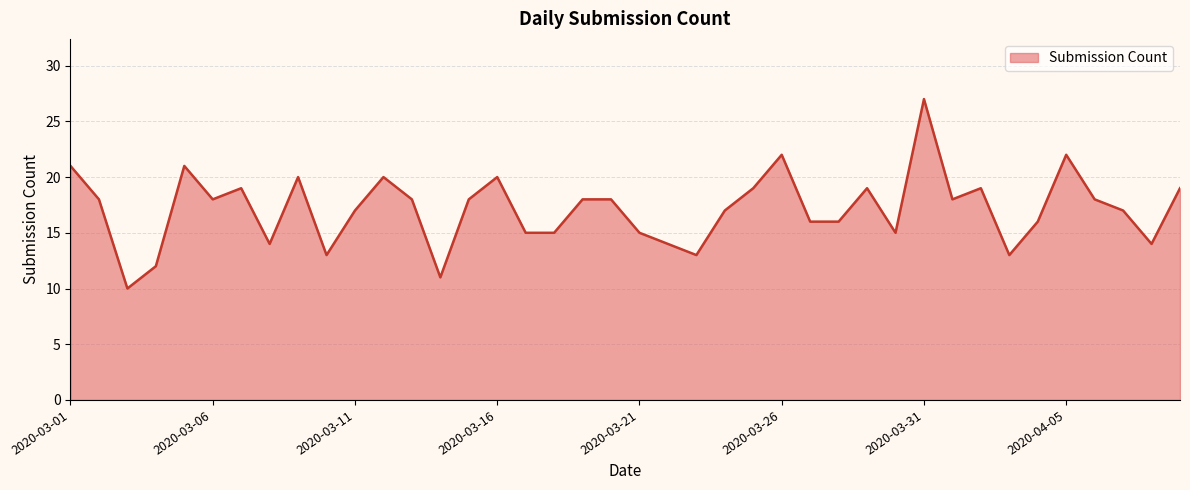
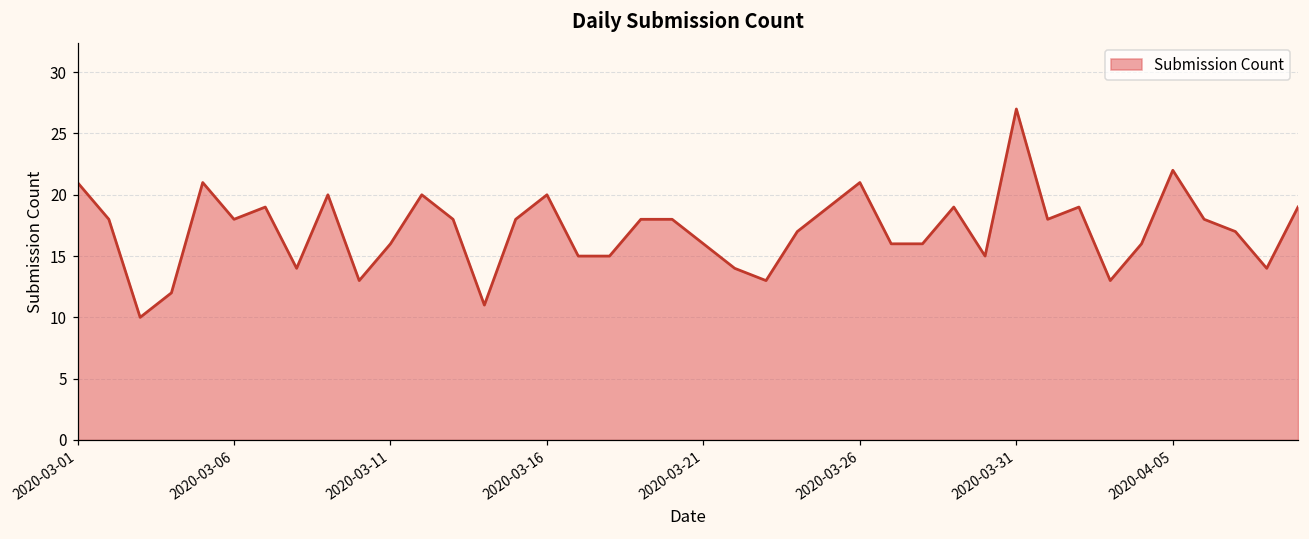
2020-03-11: 17 -> 16
2020-03-21: 15 -> 16
2020-03-26: 22 -> 21
